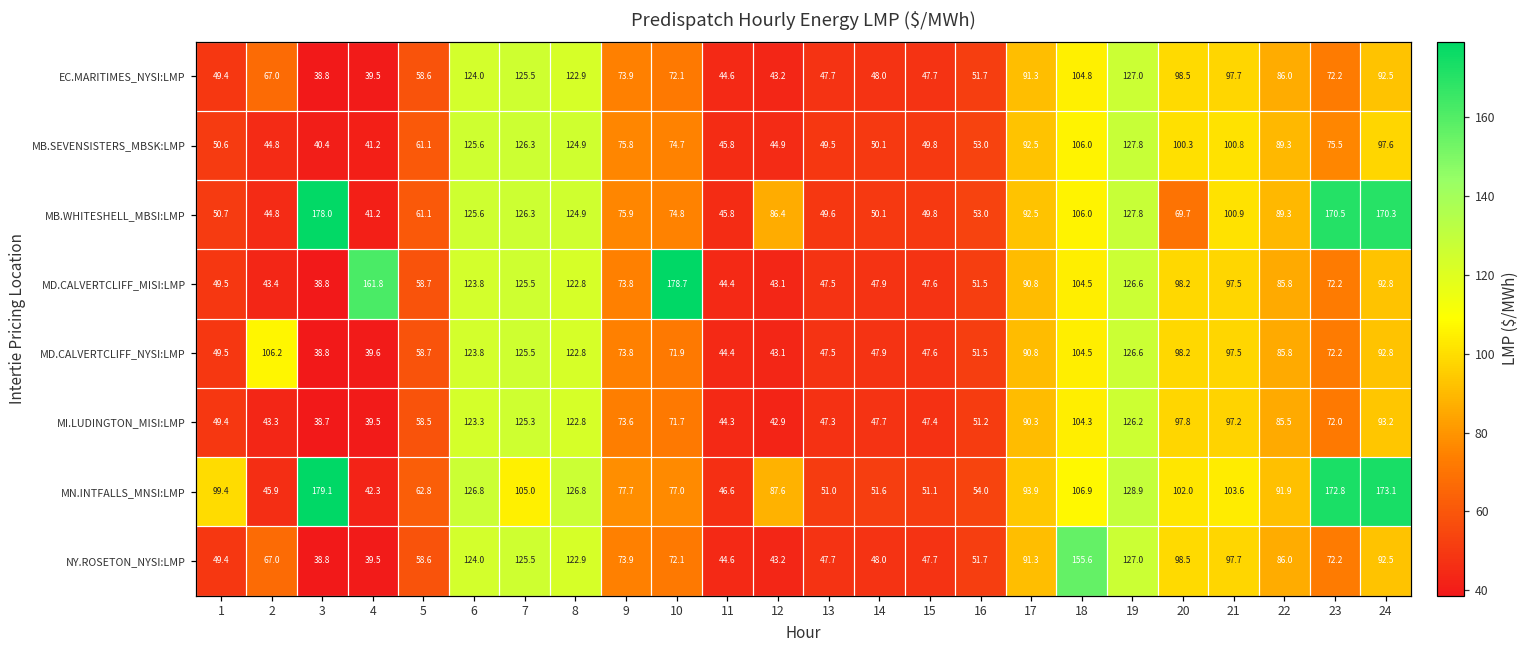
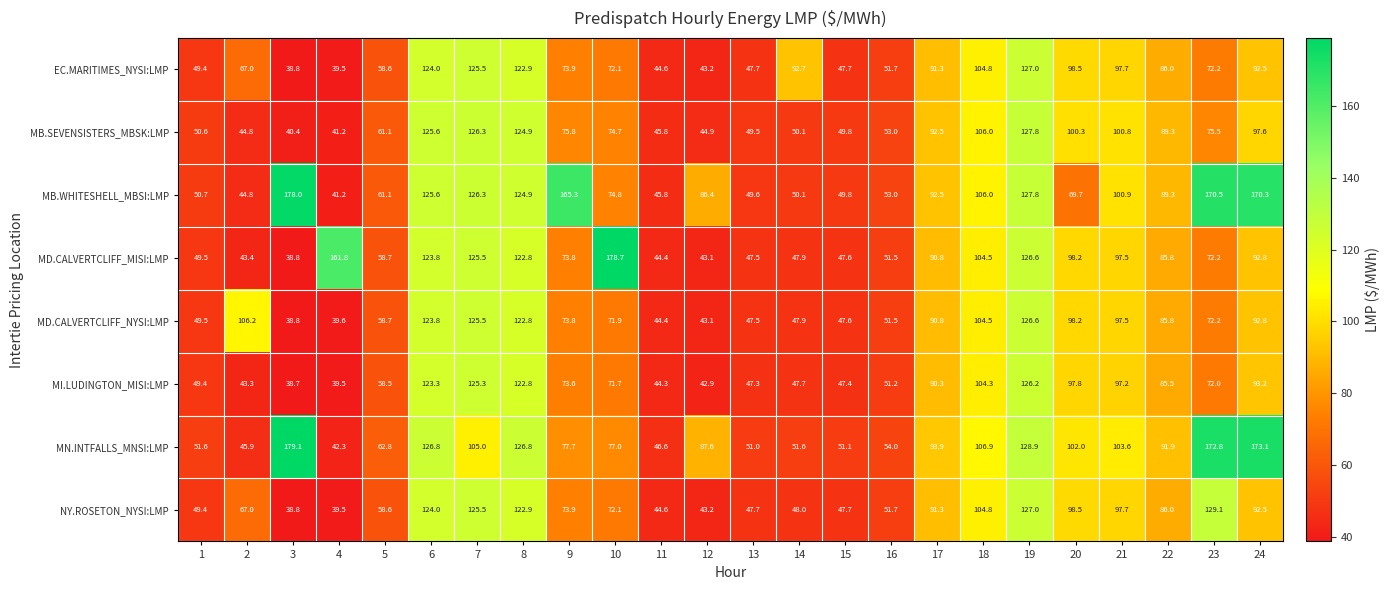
EC.MARITIMES_NYSI:LMP, 14: 48.0 -> 92.7
MB.WHITESHELL_MBSI:LMP, 9: 75.9 -> 165.3
MN.INTFALLS_MNSI:LMP, 1: 99.4 -> 51.6
NY.ROSETON_NYSI:LMP, 18: 155.6 -> 104.8
NY.ROSETON_NYSI:LMP, 23: 72.2 -> 129.1
